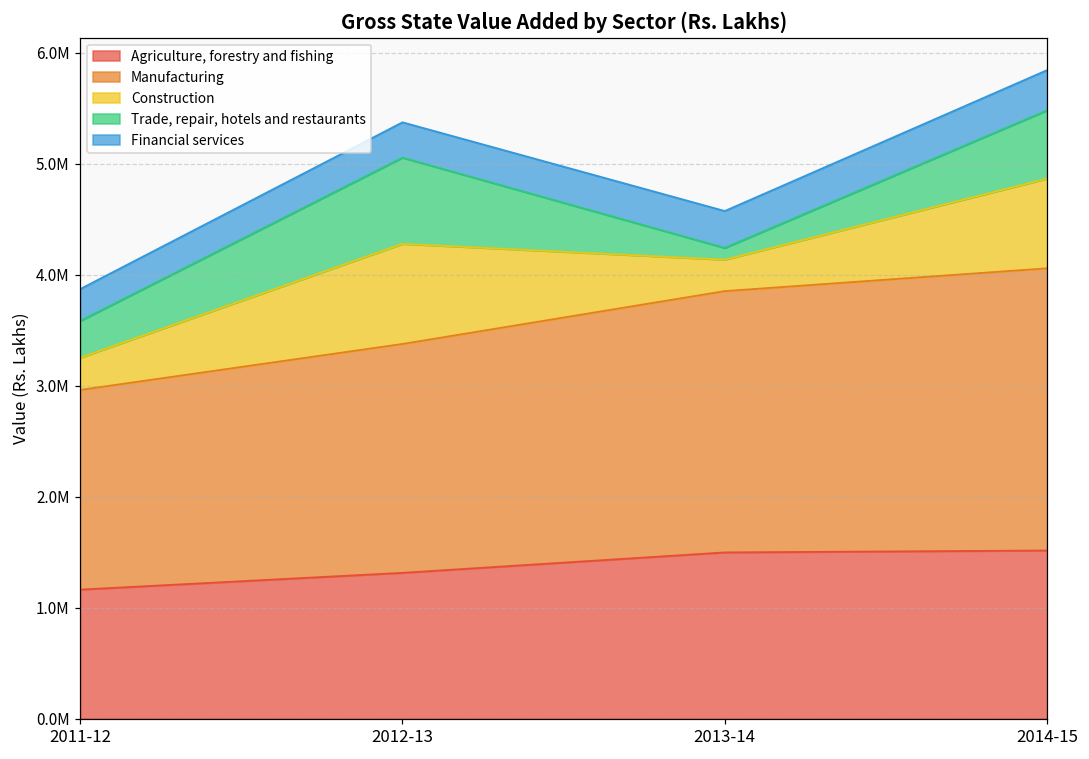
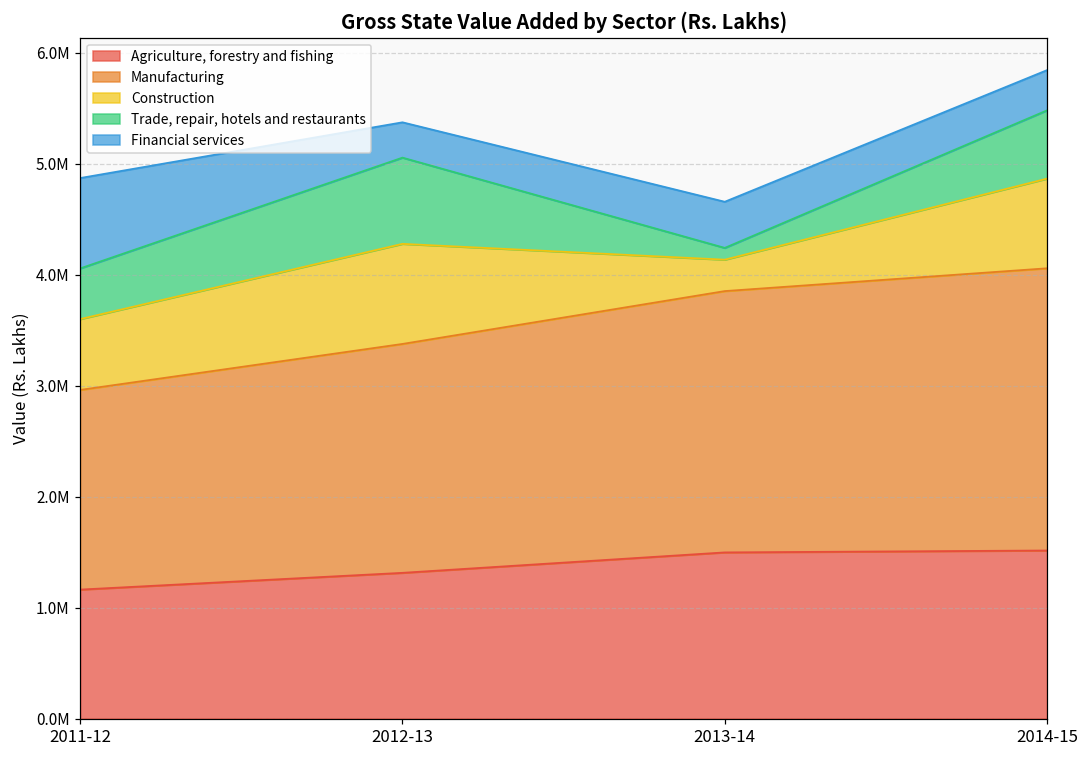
Construction, 2011-12: 290000 -> 640000
Trade, repair, hotels and restaurants, 2011-12: 330000 -> 460000
Financial services, 2011-12: 290000 -> 810000
Financial services, 2013-14: 330000 -> 420000
